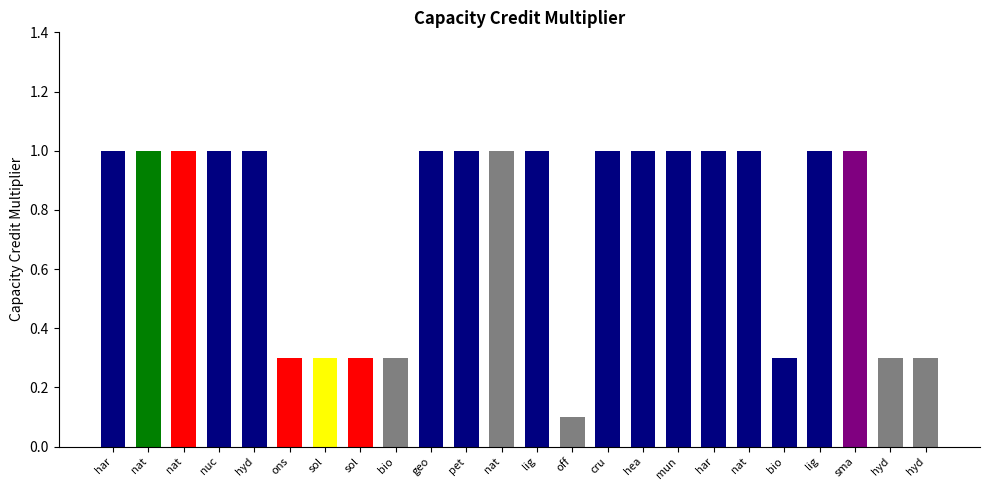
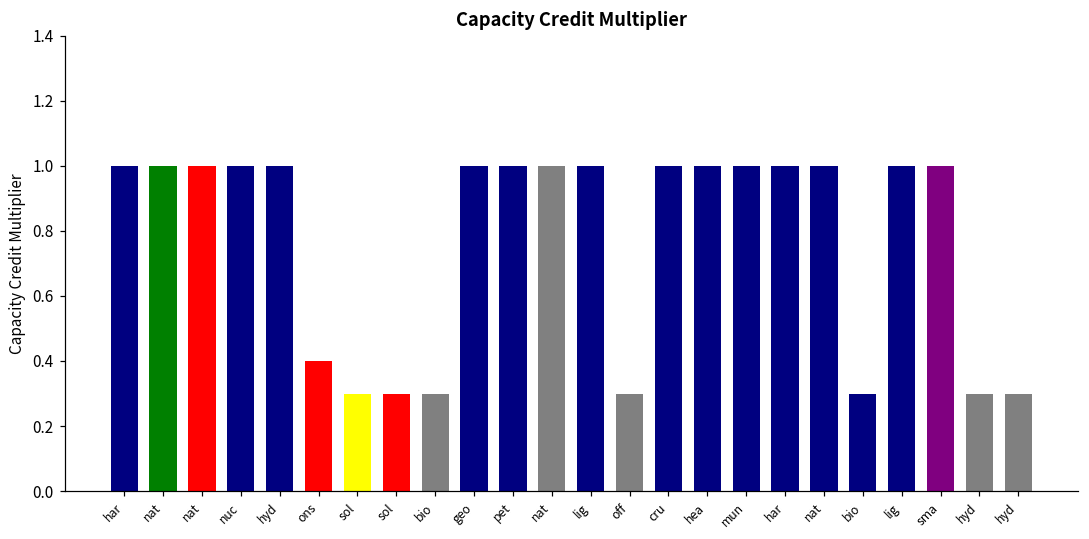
ons: 0.3 -> 0.4
off: 0.1 -> 0.3
